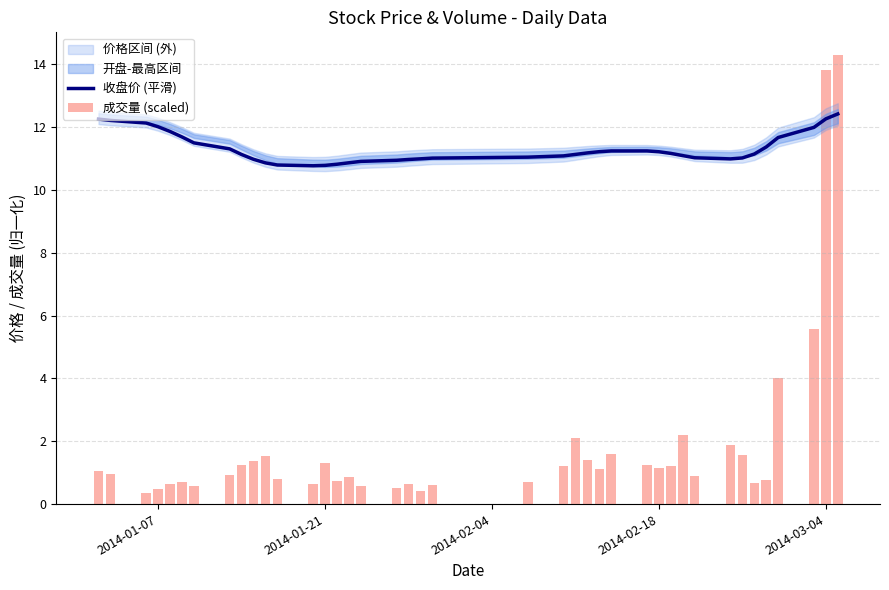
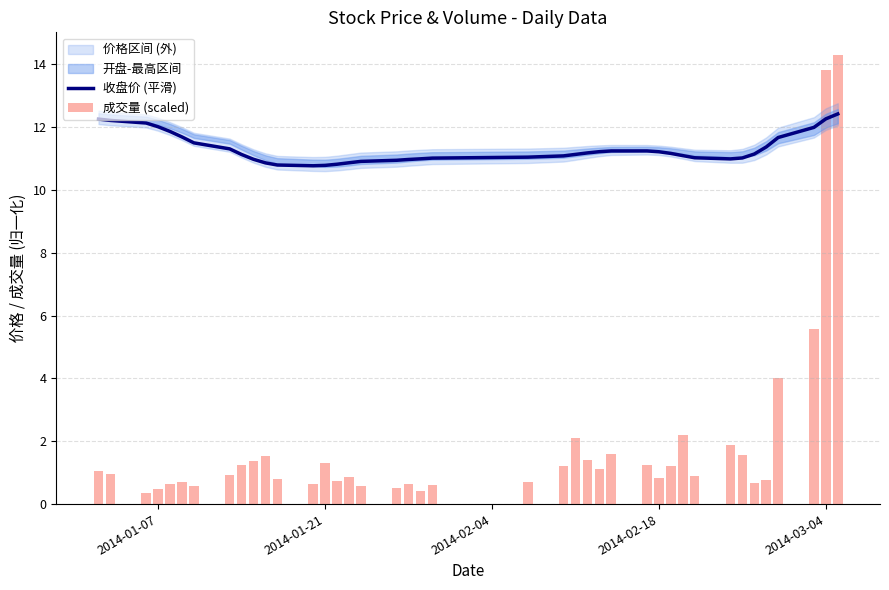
成交量 (scaled), 2014-02-18: 1.2 -> 0.8
